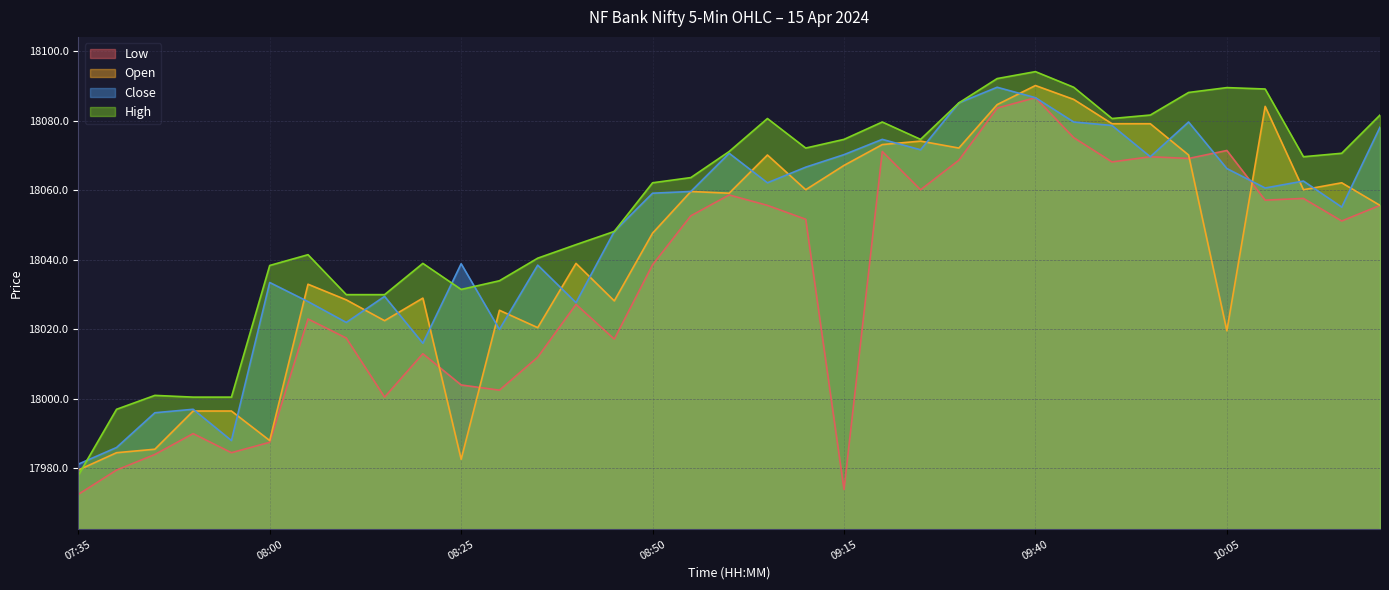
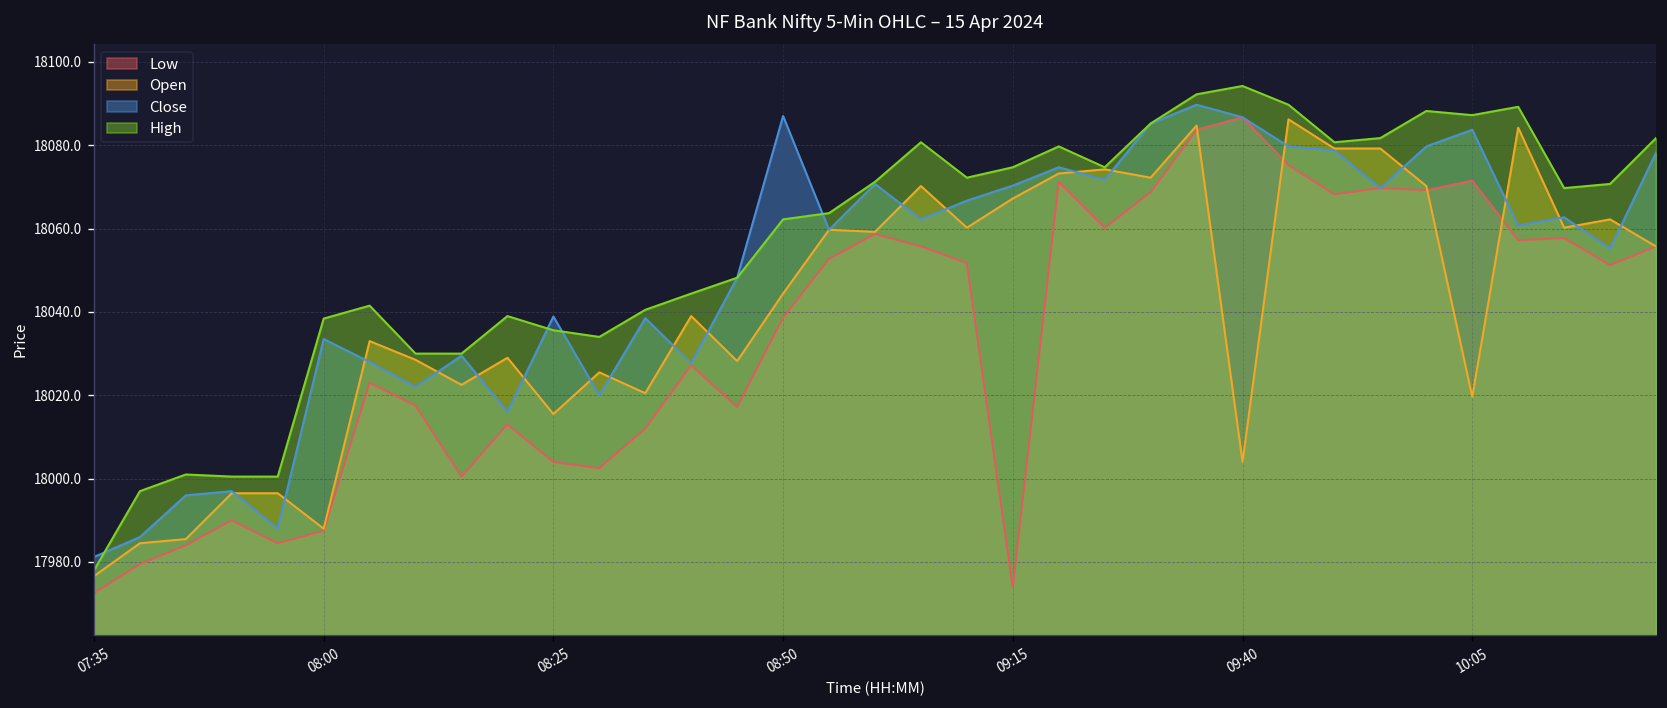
Open, 07:35: 17980 -> 17977
Open, 08:25: 17983 -> 18016
High, 08:25: 18032 -> 18036
Open, 08:50: 18048 -> 18044
Close, 08:50: 18059 -> 18087
Open, 09:40: 18090 -> 18004
Close, 10:05: 18066 -> 18084
High, 10:05: 18090 -> 18087
